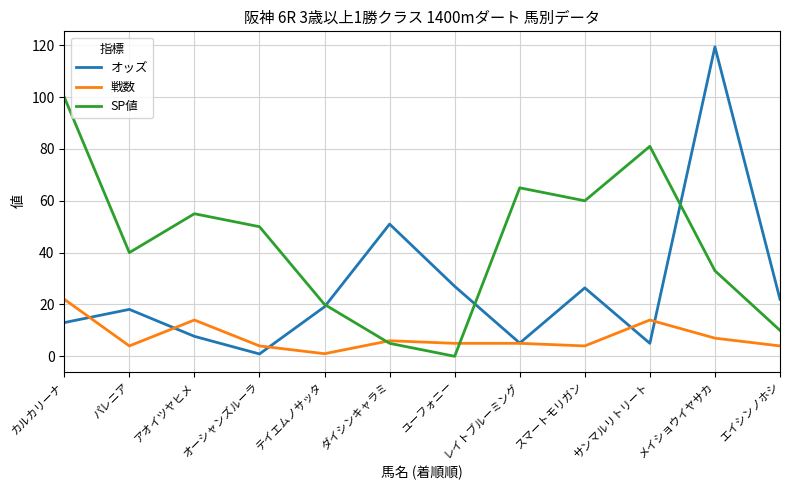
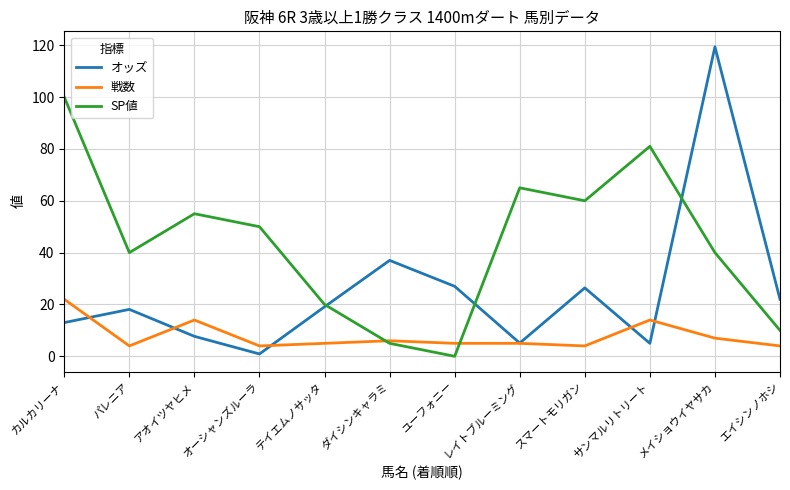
戦数, テイエムノサッタ: 1 -> 5
オッズ, ダイシンキャラミ: 51 -> 37
SP値, メイショウイヤサカ: 33 -> 40
